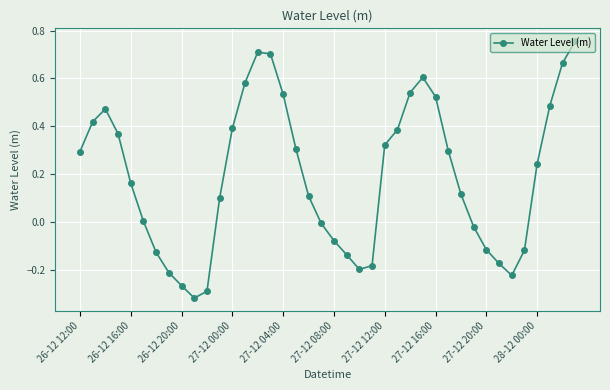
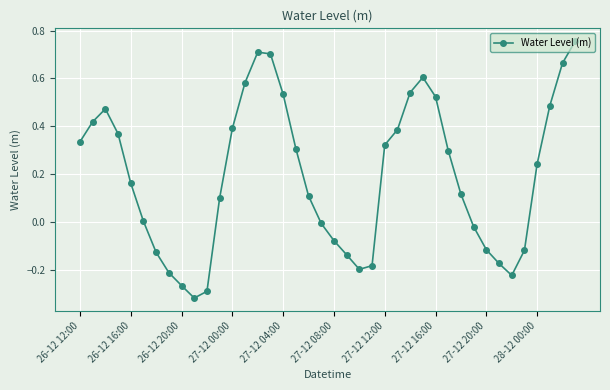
26-12 12:00: 0.29 -> 0.33
